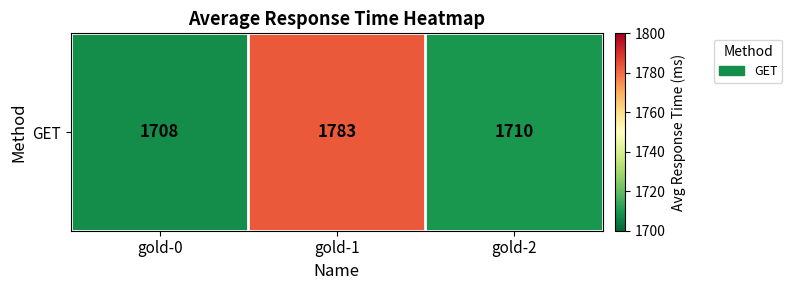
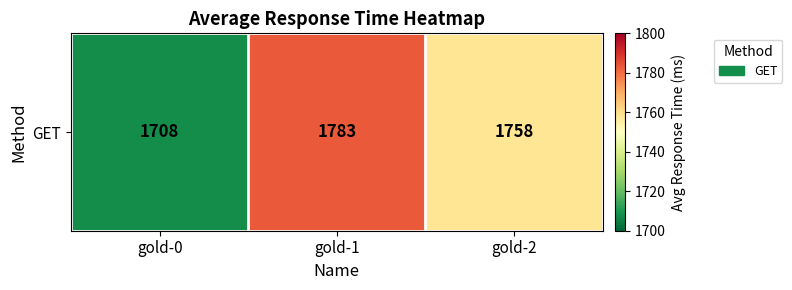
GET, gold-2: 1710 -> 1758
